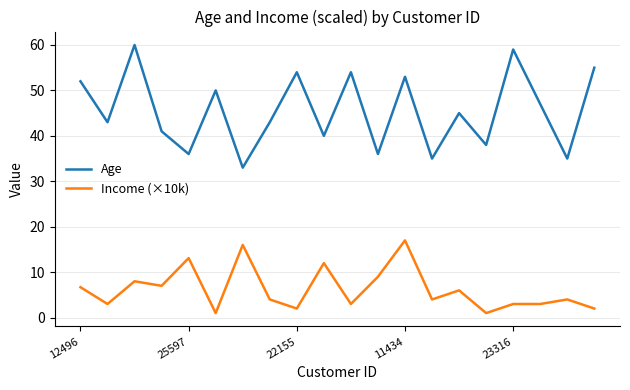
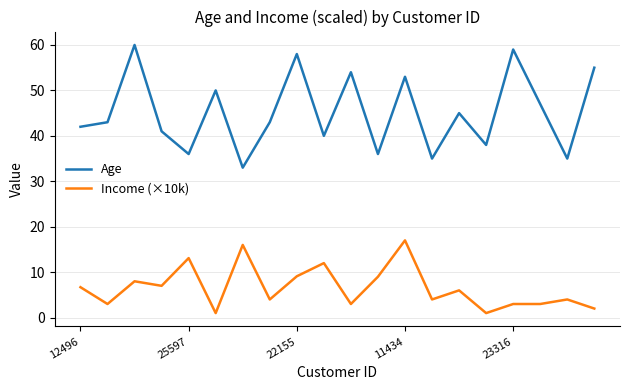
Age, 12496: 52 -> 42
Age, 22155: 54 -> 58
Income (×10k), 22155: 2 -> 9
